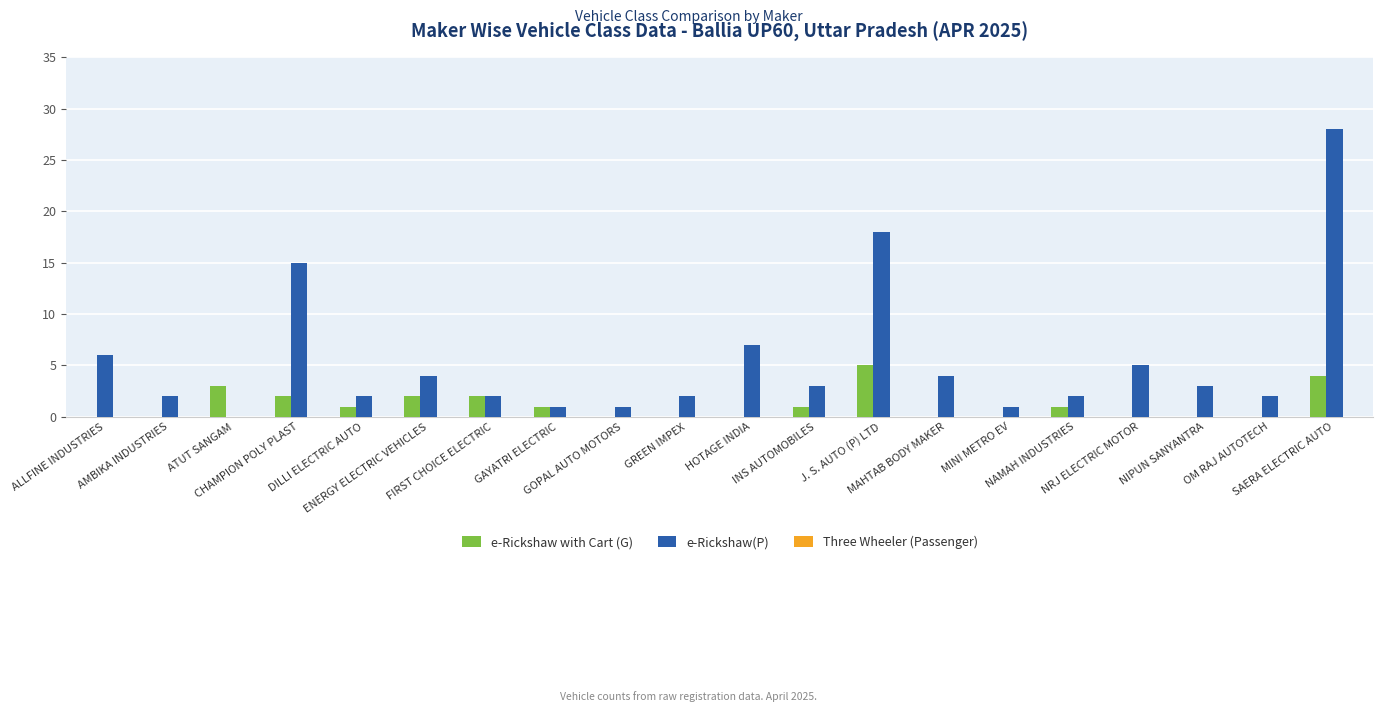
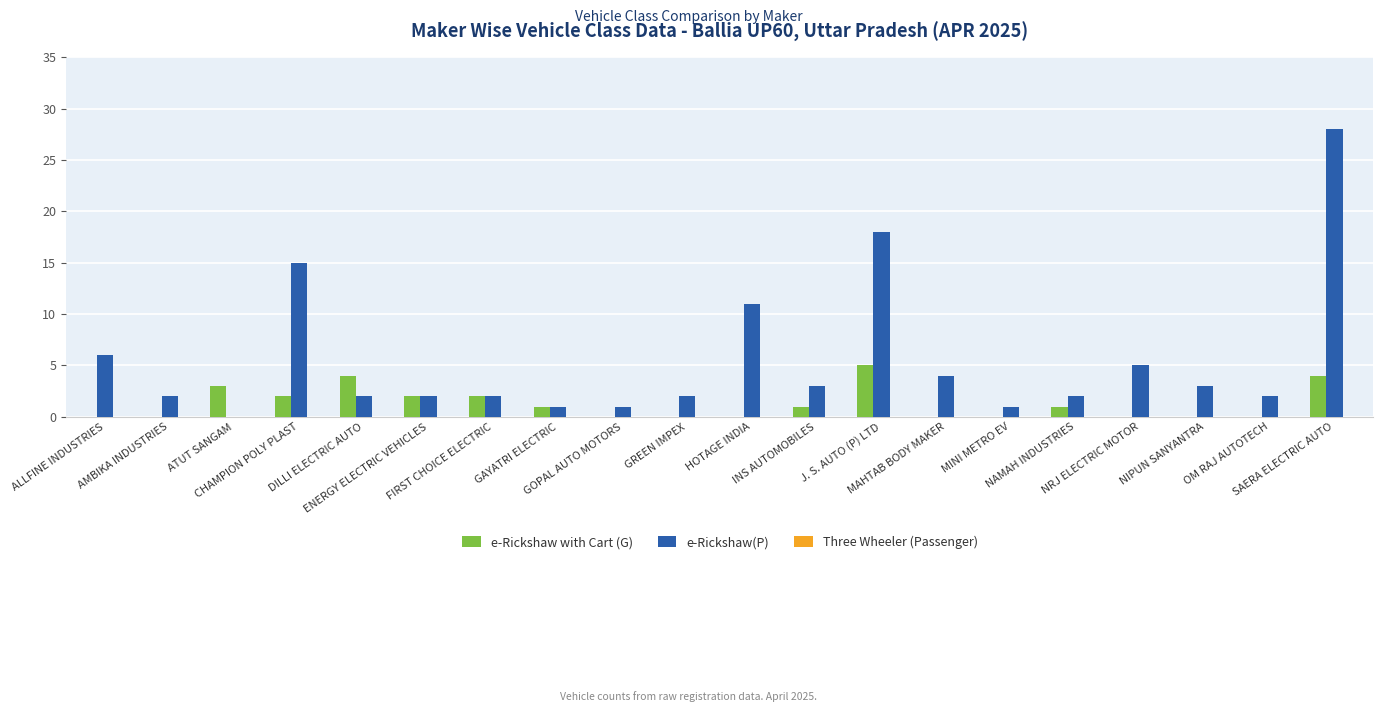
e-Rickshaw with Cart (G), DILLI ELECTRIC AUTO: 1 -> 4
e-Rickshaw(P), ENERGY ELECTRIC VEHICLES: 4 -> 2
e-Rickshaw(P), HOTAGE INDIA: 7 -> 11
